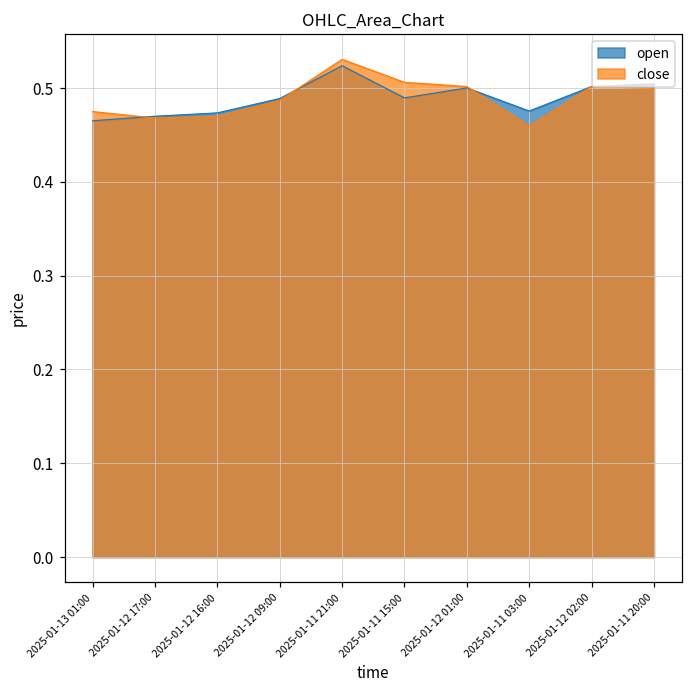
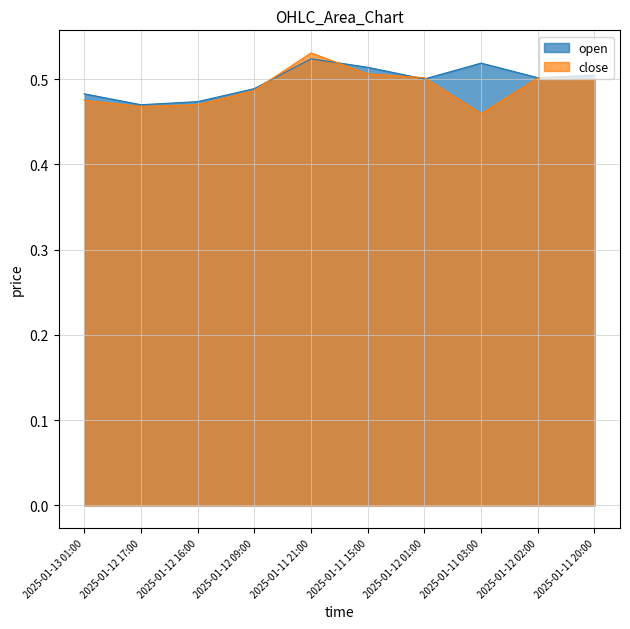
open, 2025-01-13 01:00: 0.47 -> 0.48
open, 2025-01-11 15:00: 0.49 -> 0.51
open, 2025-01-11 03:00: 0.48 -> 0.52
